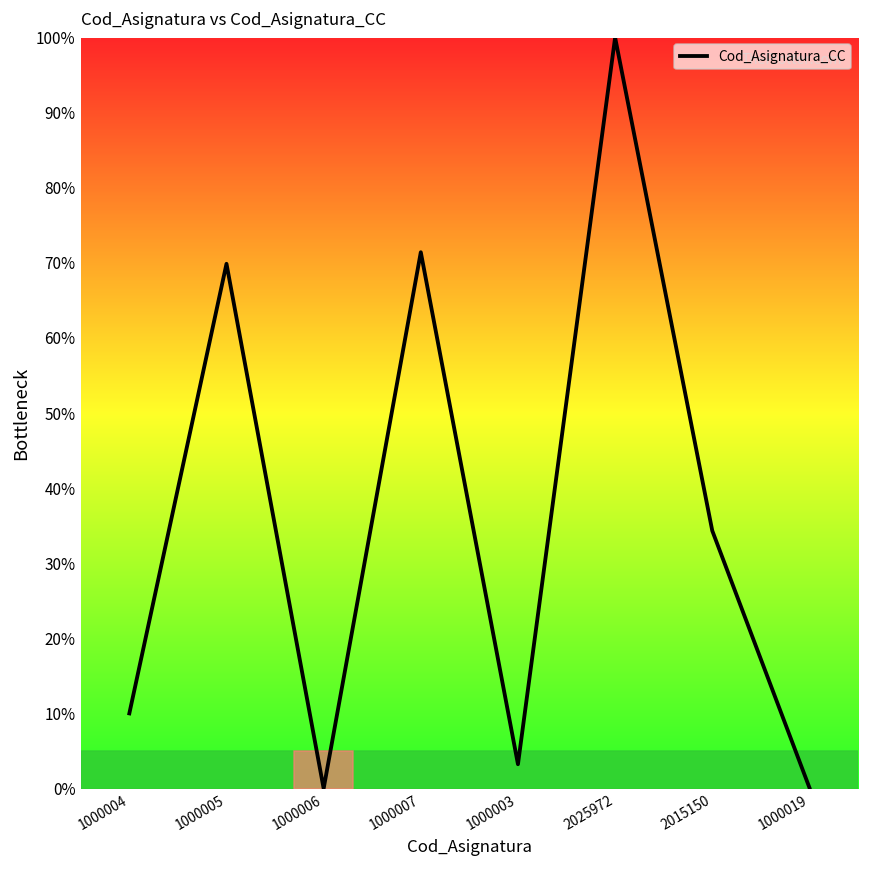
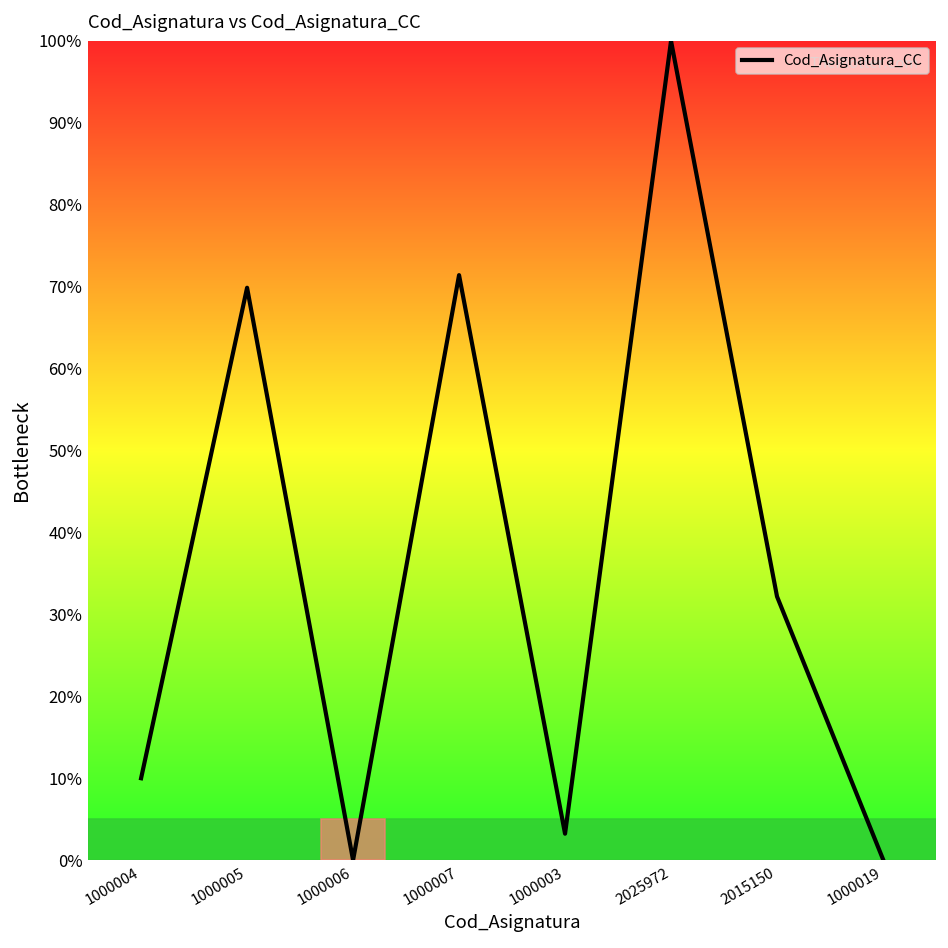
2015150: 34% -> 32%
